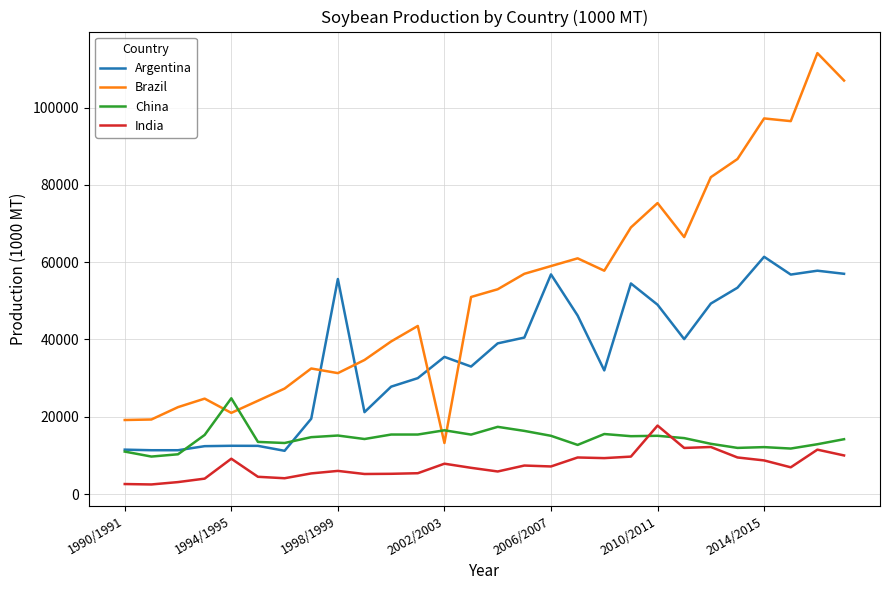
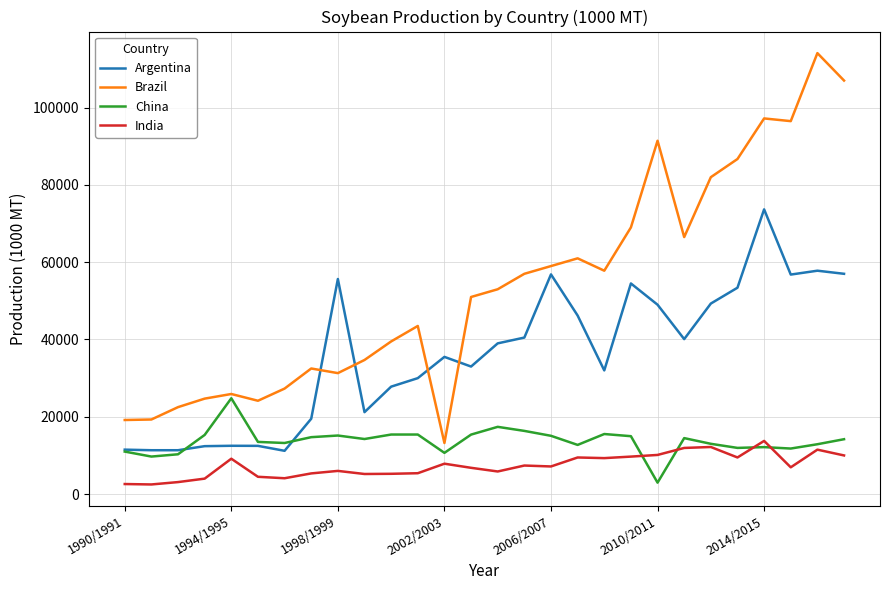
Brazil, 1994/1995: 21000 -> 26000
China, 2002/2003: 17000 -> 11000
Brazil, 2010/2011: 75000 -> 91000
China, 2010/2011: 15000 -> 3000
India, 2010/2011: 18000 -> 10000
Argentina, 2014/2015: 61000 -> 74000
India, 2014/2015: 9000 -> 14000
